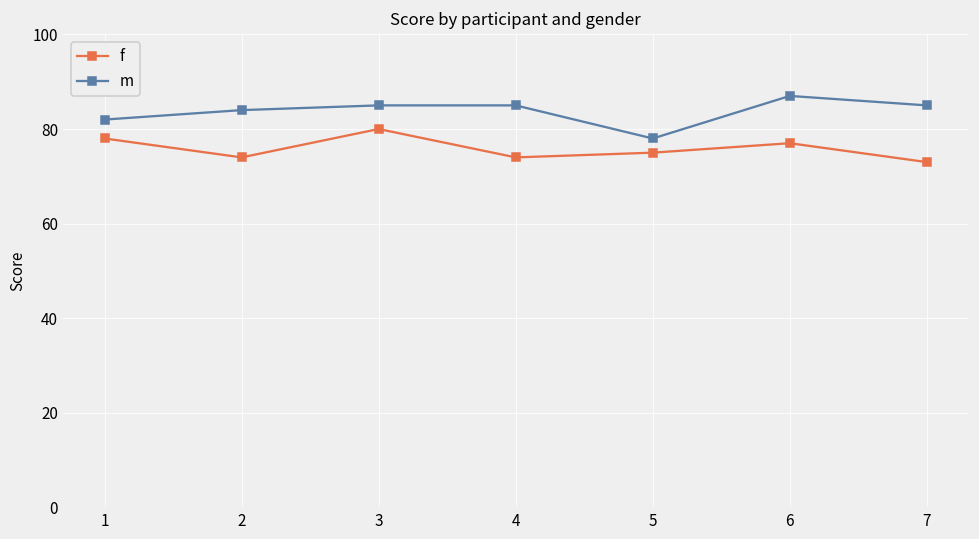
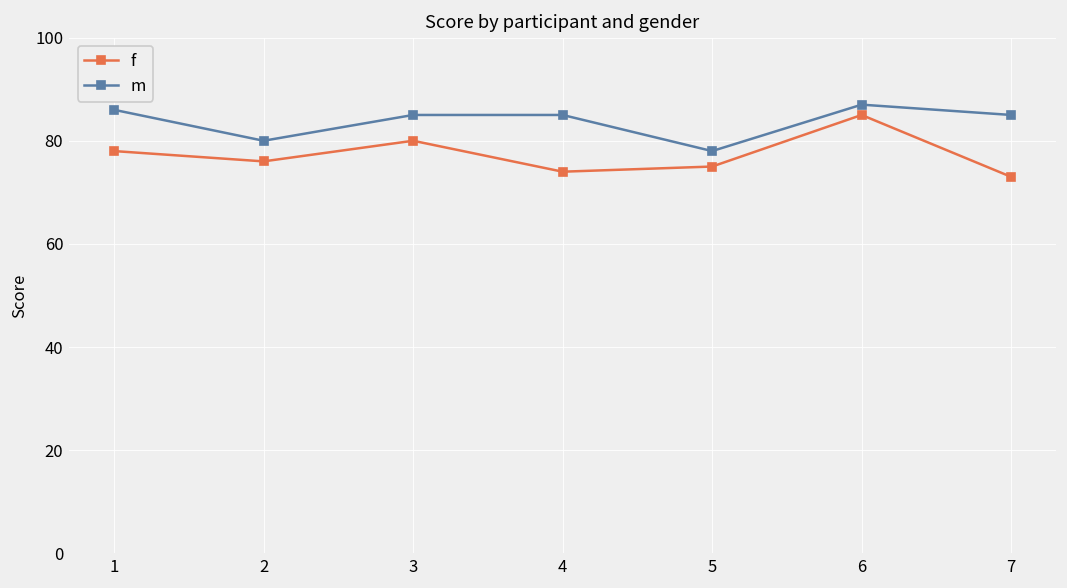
m, 1: 82 -> 86
f, 2: 74 -> 76
m, 2: 84 -> 80
f, 6: 77 -> 85
